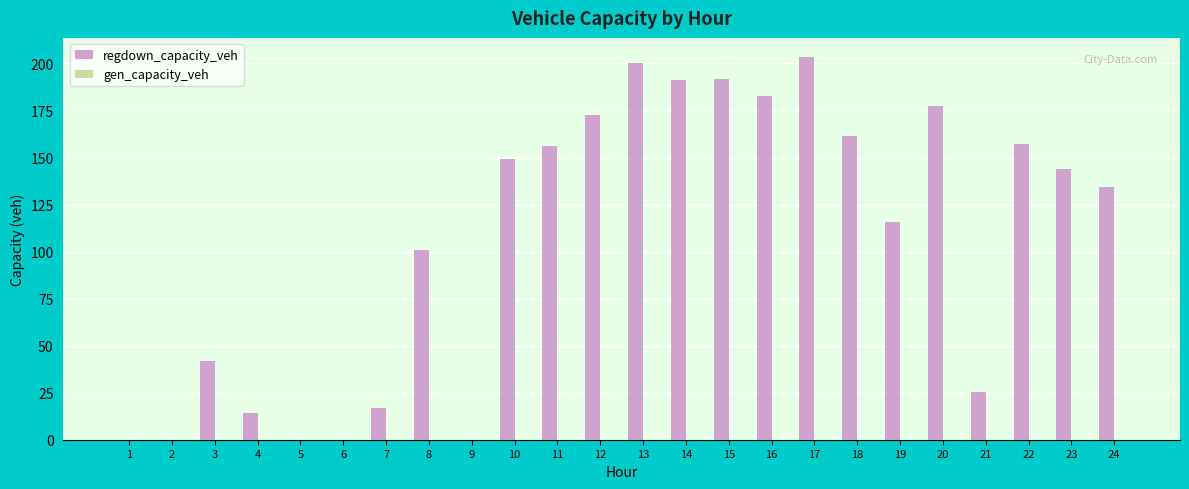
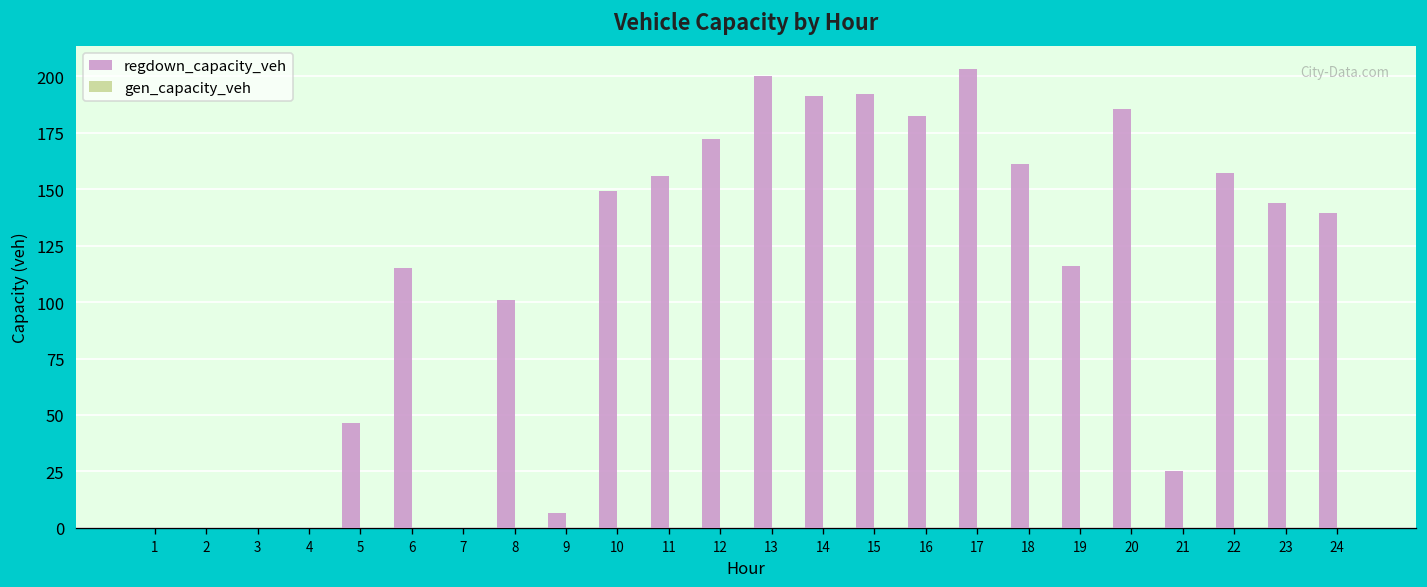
regdown_capacity_veh, 3: 42 -> 0
regdown_capacity_veh, 4: 14 -> 0
regdown_capacity_veh, 5: 0 -> 47
regdown_capacity_veh, 6: 0 -> 115
regdown_capacity_veh, 7: 17 -> 0
regdown_capacity_veh, 9: 0 -> 7
regdown_capacity_veh, 20: 177 -> 186
regdown_capacity_veh, 24: 134 -> 140
